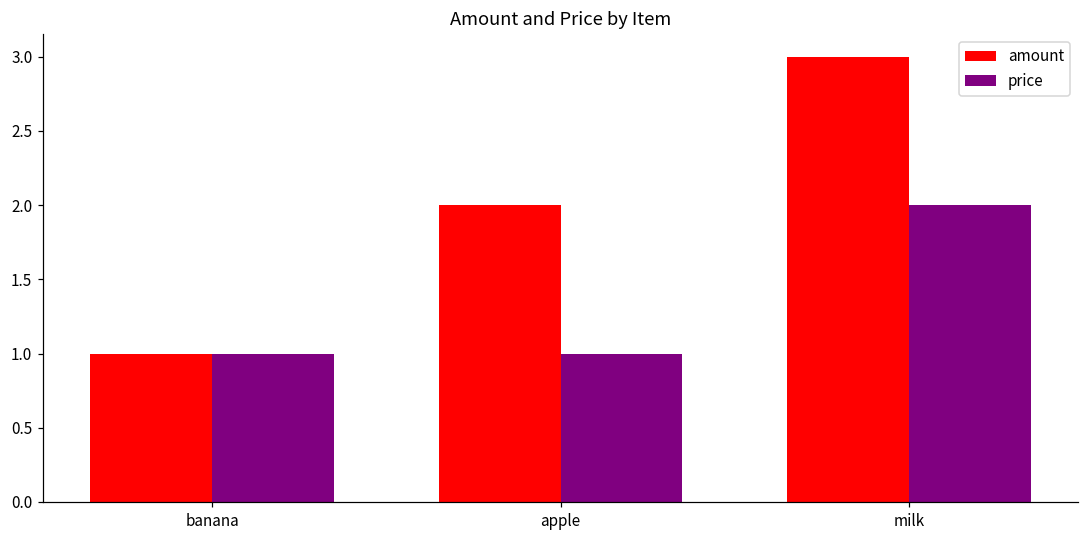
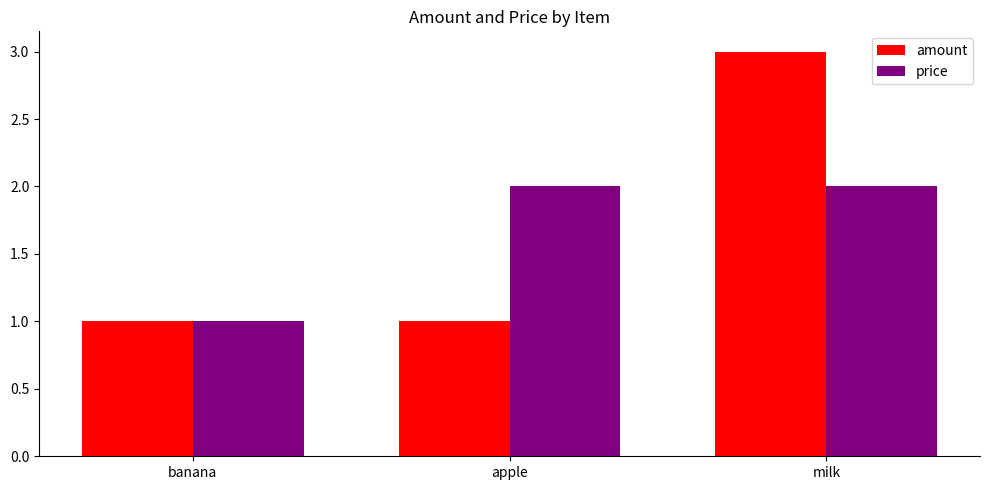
amount, apple: 2 -> 1
price, apple: 1 -> 2
